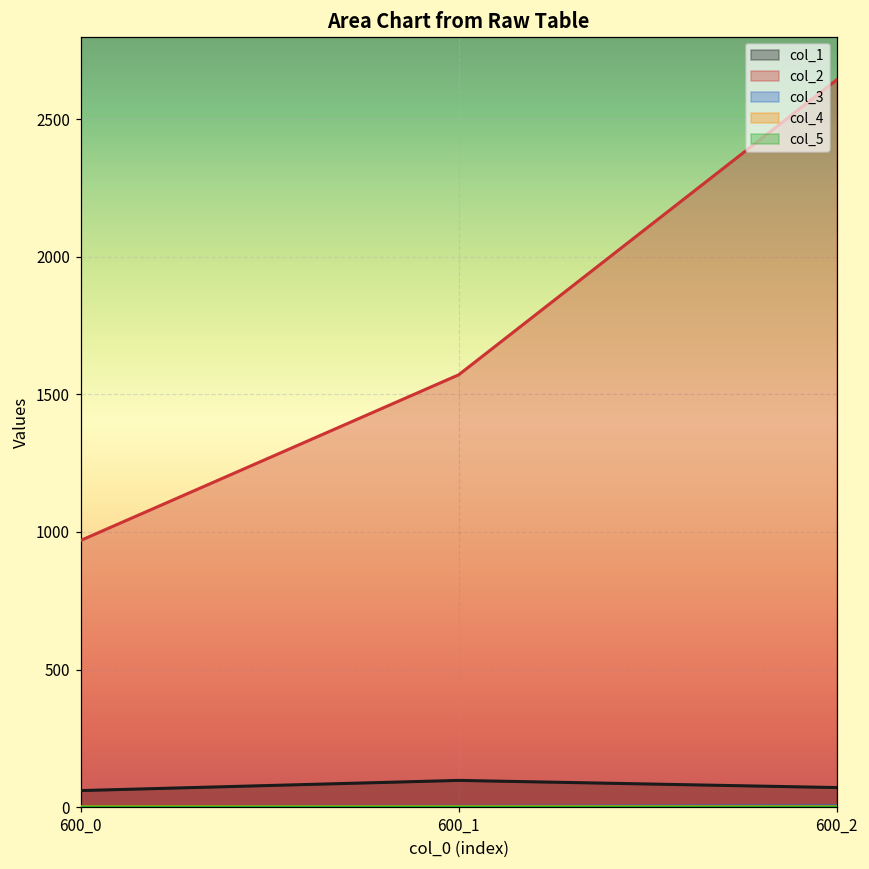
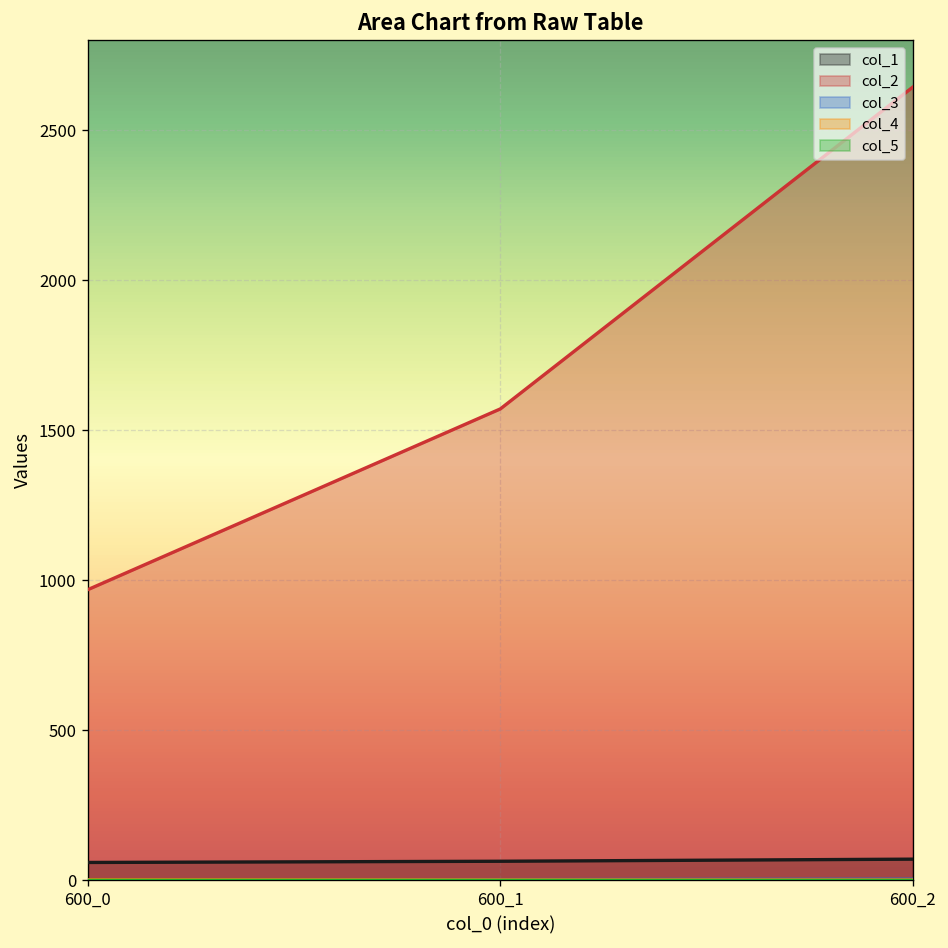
col_1, 600_1: 100 -> 60
